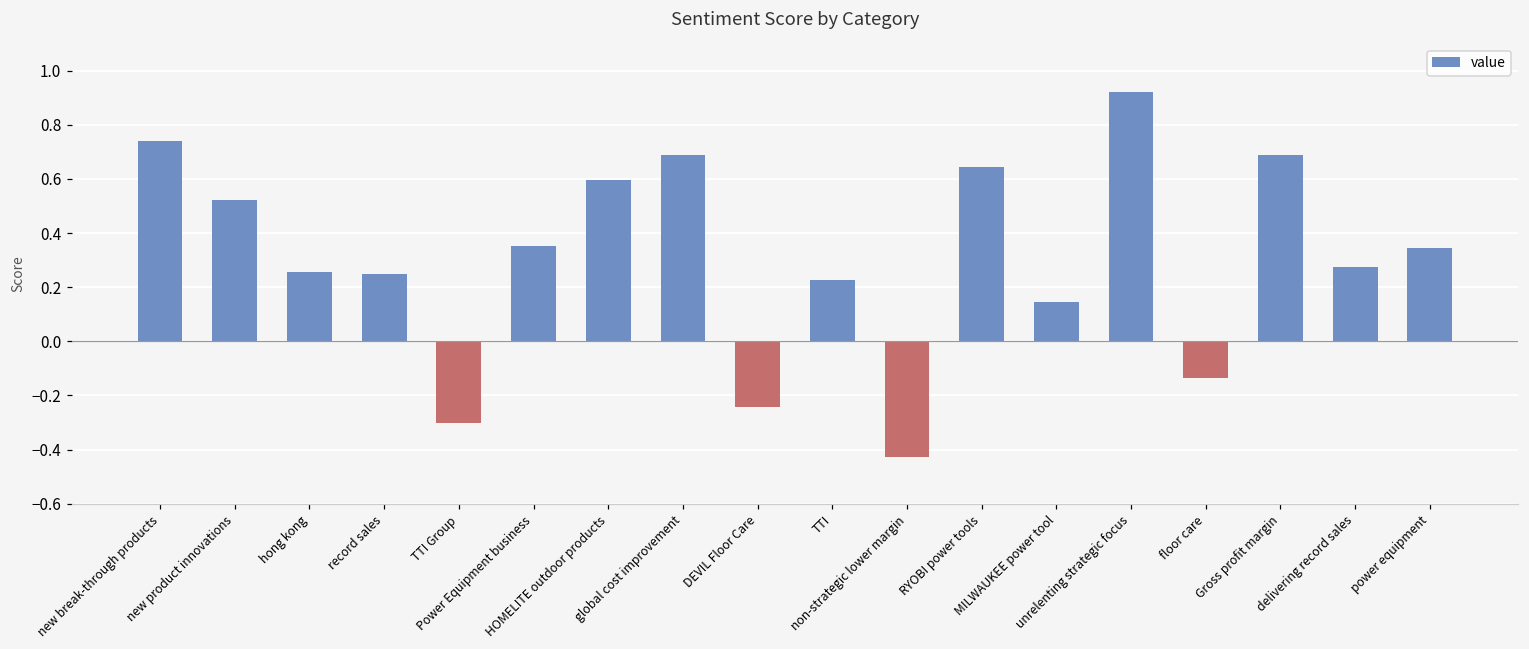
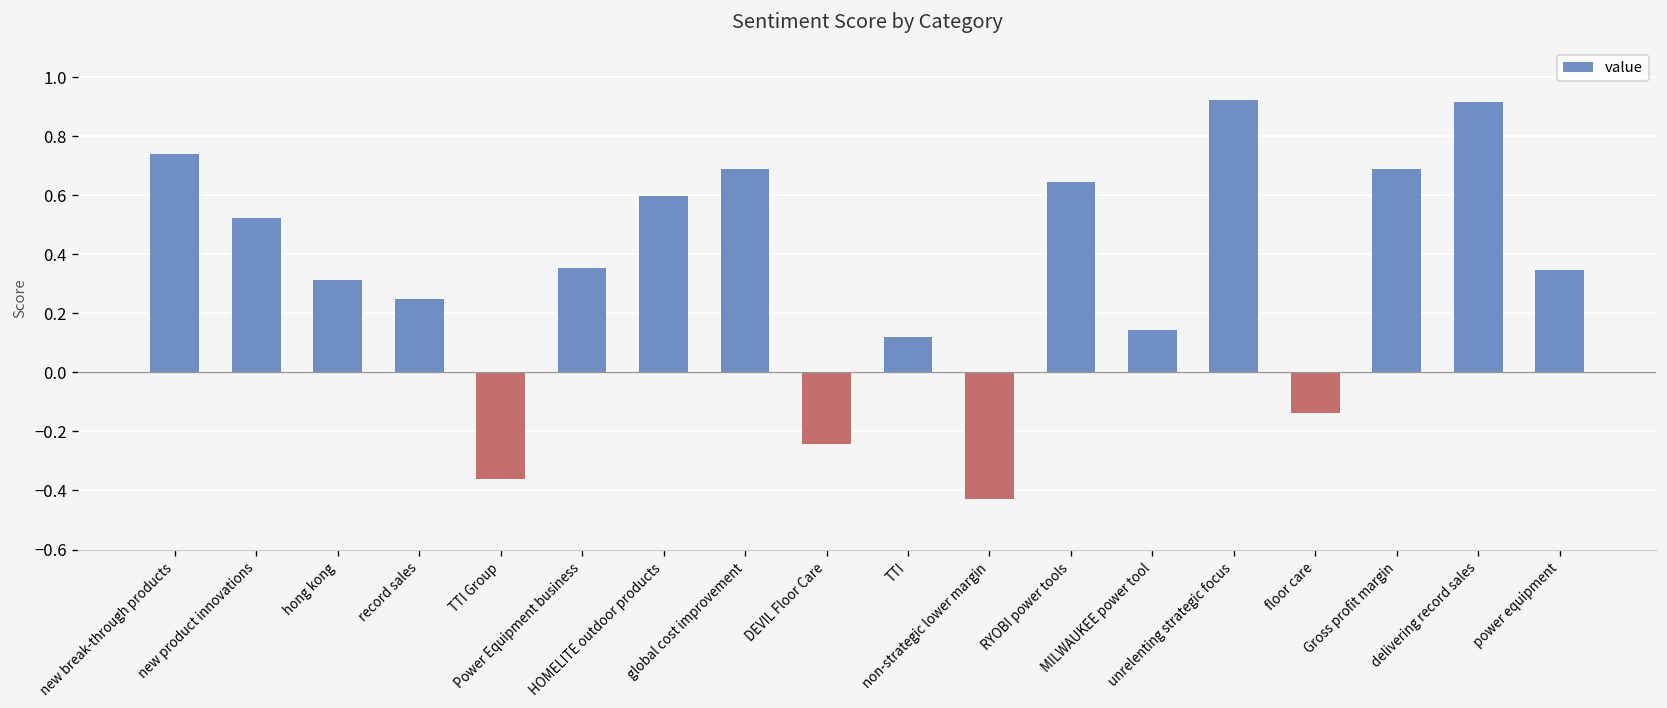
hong kong: 0.26 -> 0.31
TTI Group: -0.30 -> -0.36
TTI: 0.23 -> 0.12
delivering record sales: 0.27 -> 0.91
